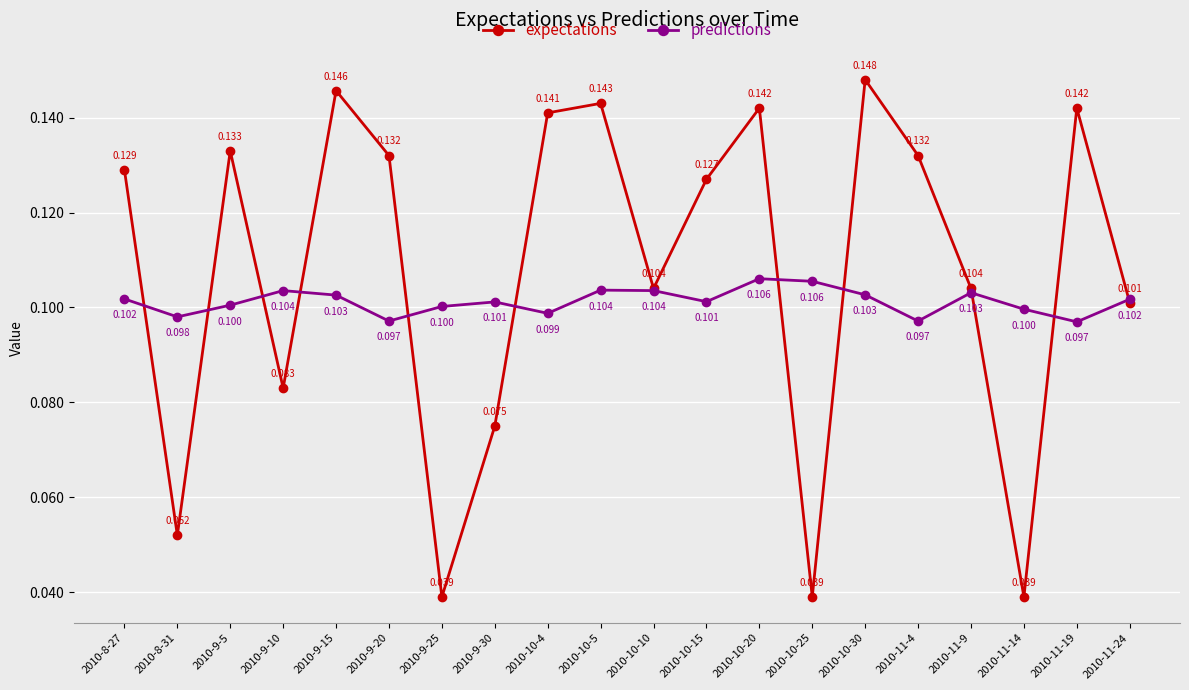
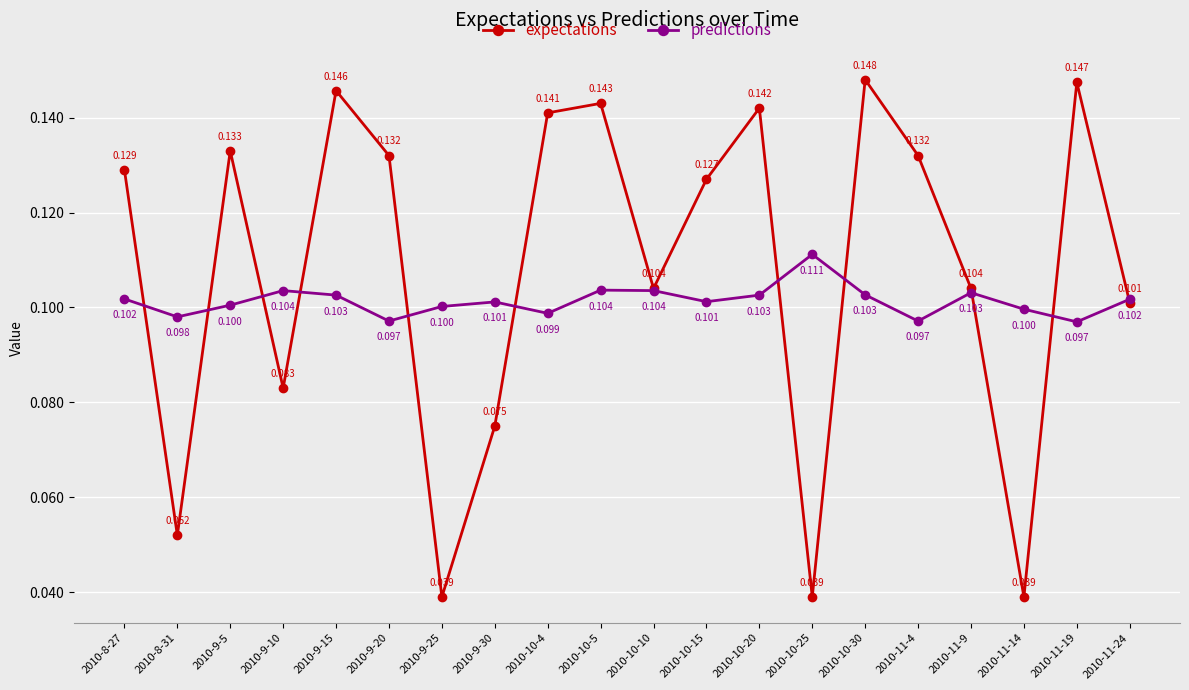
predictions, 2010-10-20: 0.106 -> 0.103
predictions, 2010-10-25: 0.106 -> 0.111
expectations, 2010-11-19: 0.142 -> 0.147
